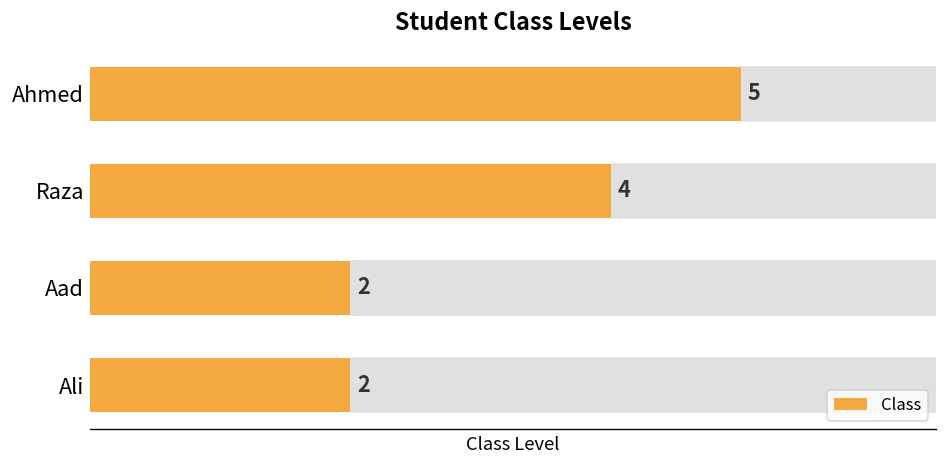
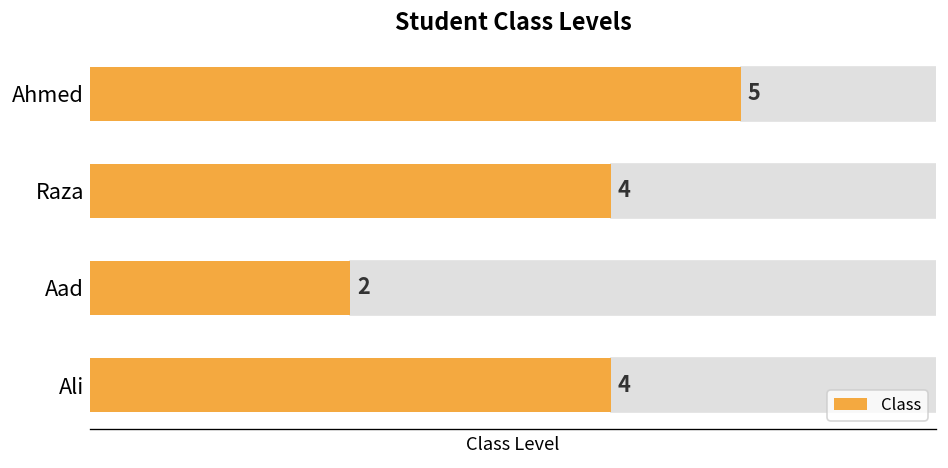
Ali: 2 -> 4
